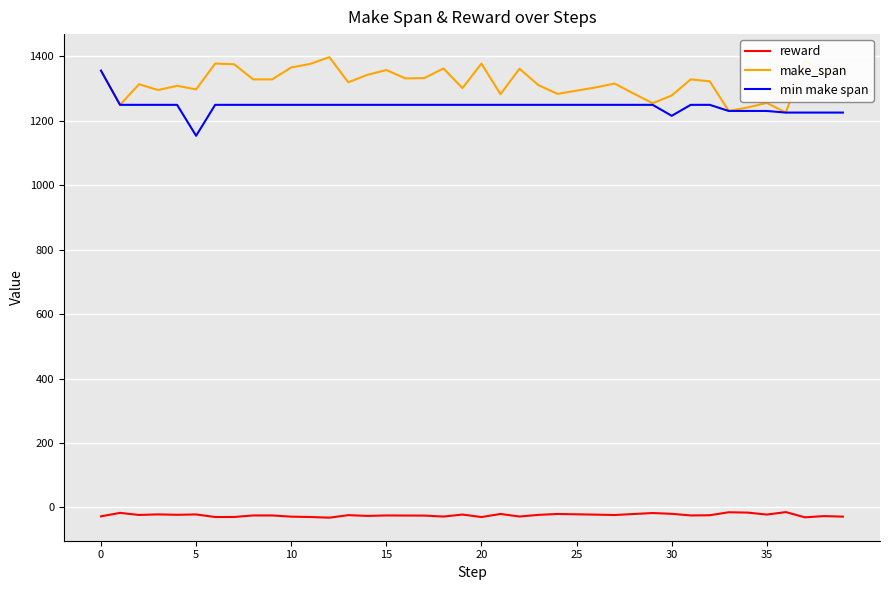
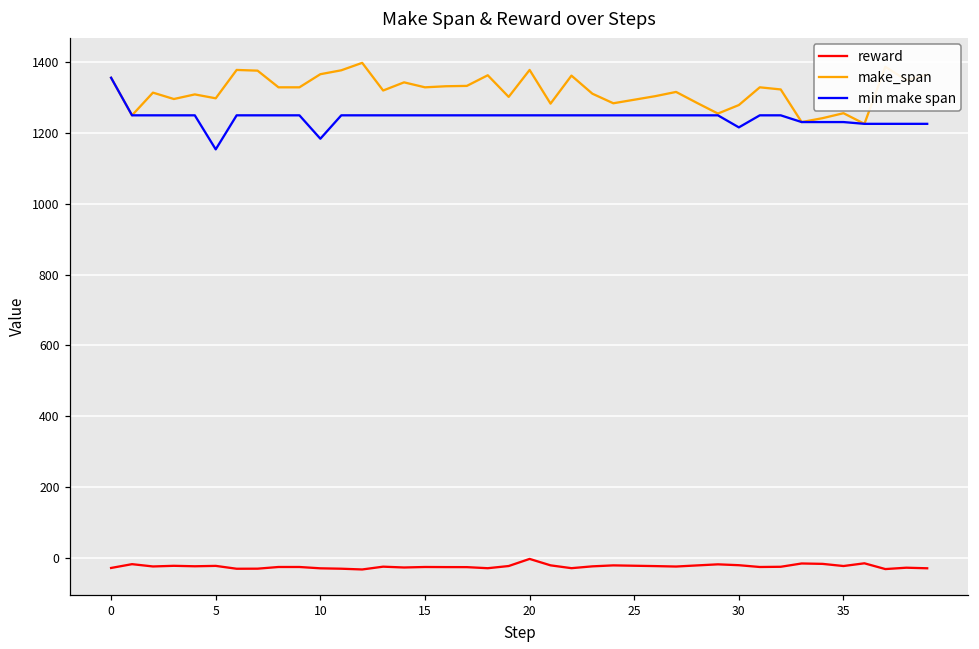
min make span, 10: 1250 -> 1180
make_span, 15: 1360 -> 1330
reward, 20: -30 -> 0
